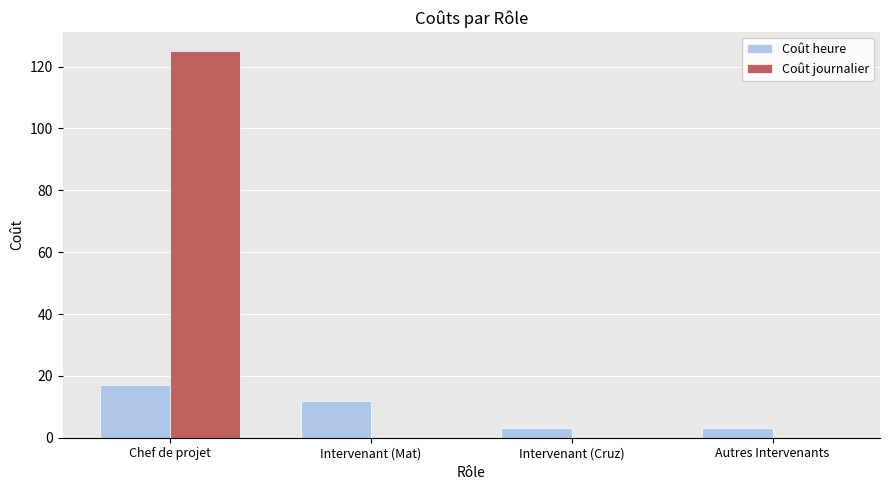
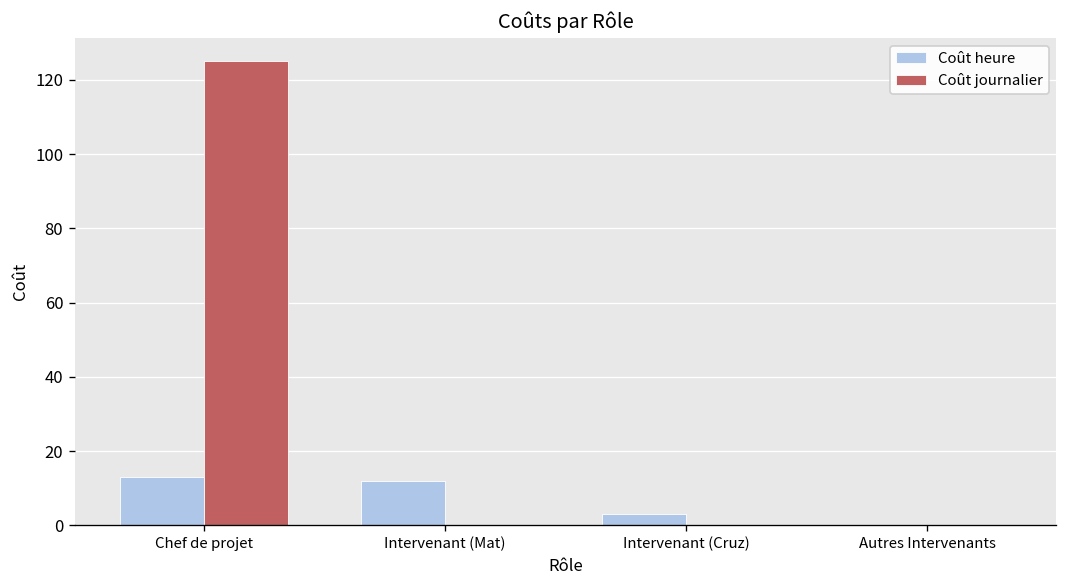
Coût heure, Chef de projet: 17 -> 13
Coût heure, Autres Intervenants: 3 -> 0
